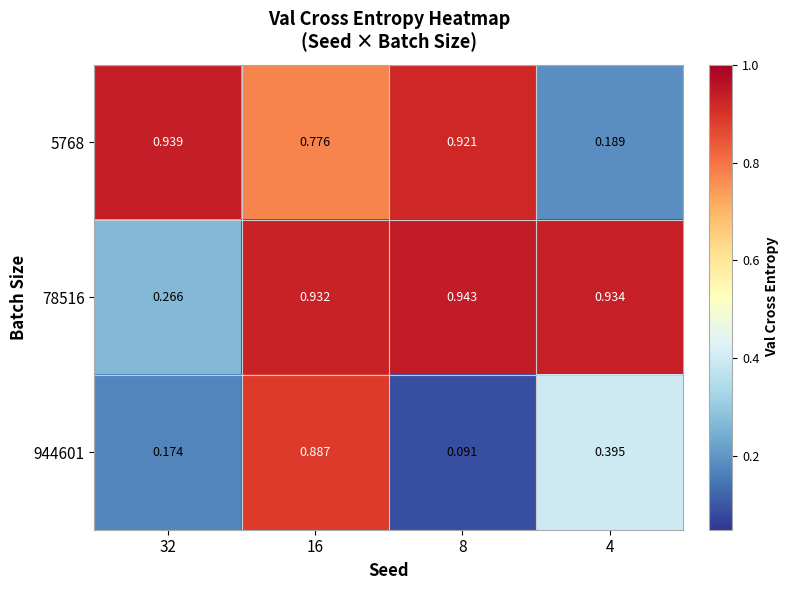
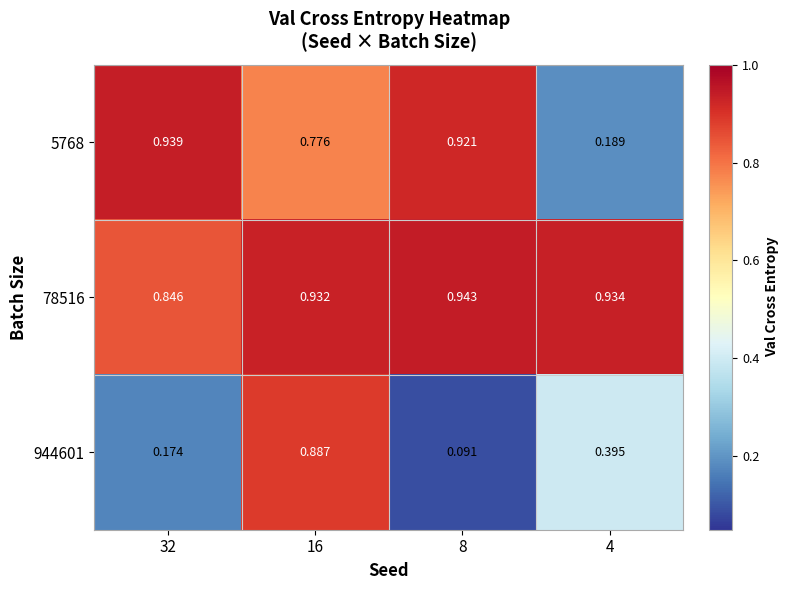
78516, 32: 0.266 -> 0.846
